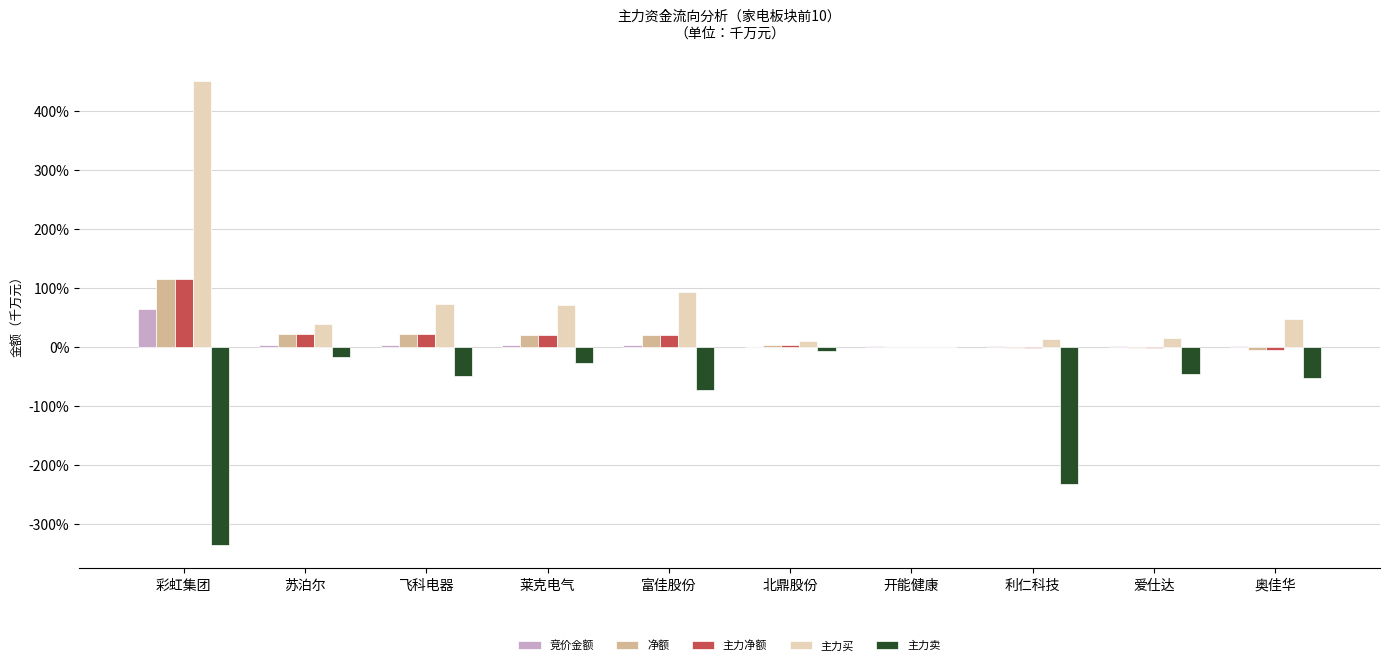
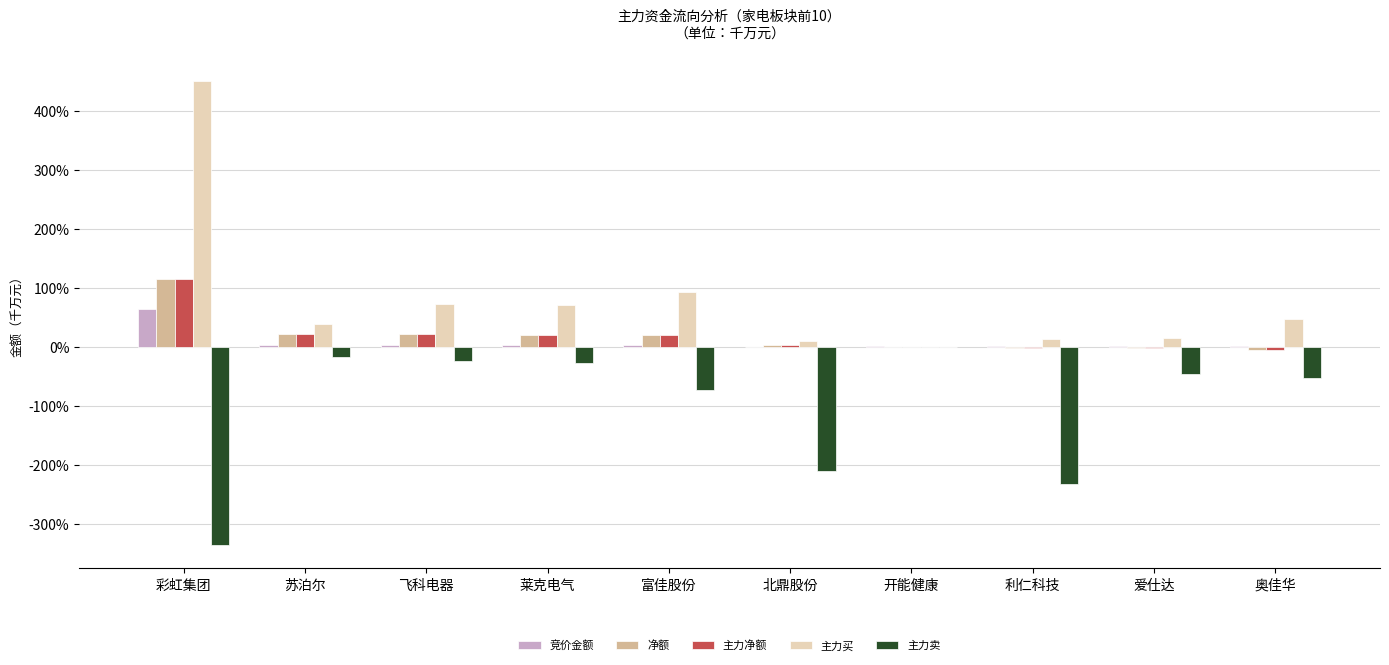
主力卖, 飞科电器: -50% -> -20%
主力卖, 北鼎股份: -10% -> -210%
